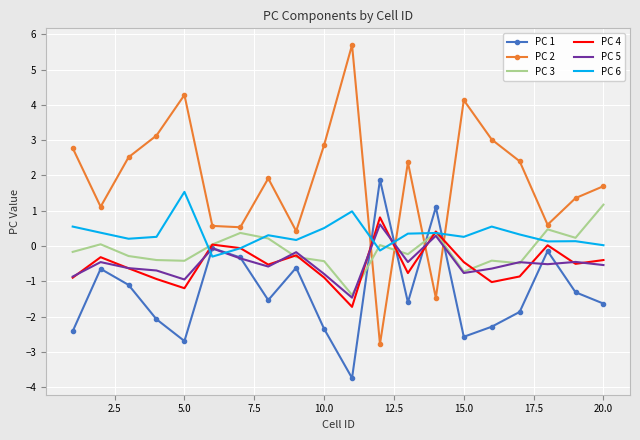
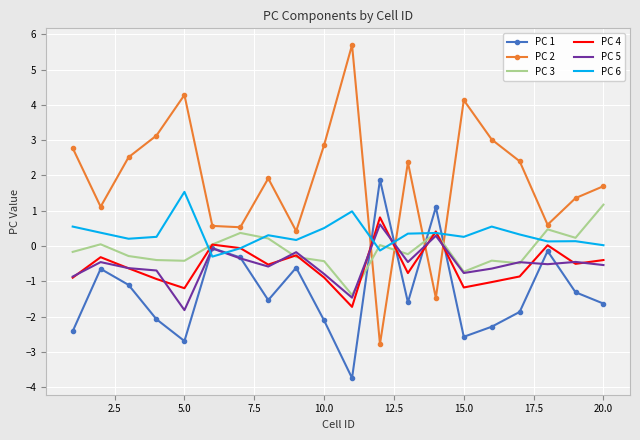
PC 5, 5.0: -0.9 -> -1.8
PC 1, 10.0: -2.3 -> -2.1
PC 4, 15.0: -0.5 -> -1.2
